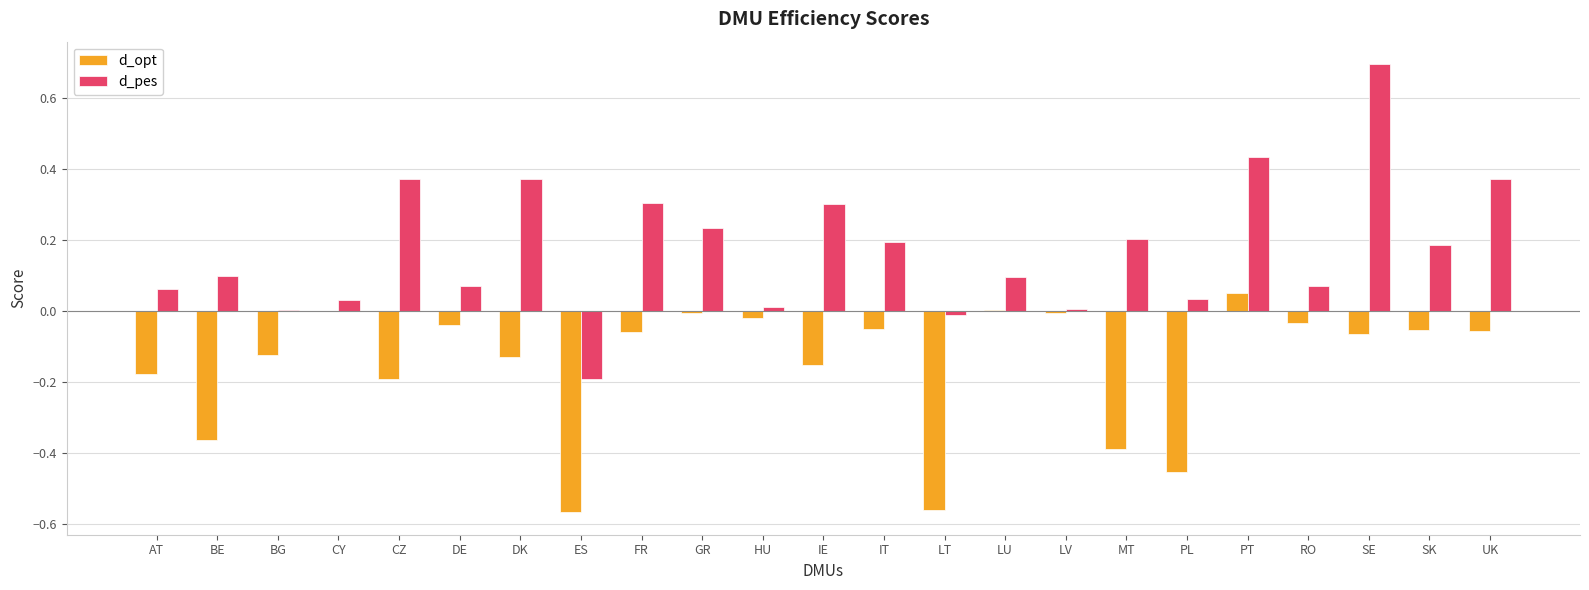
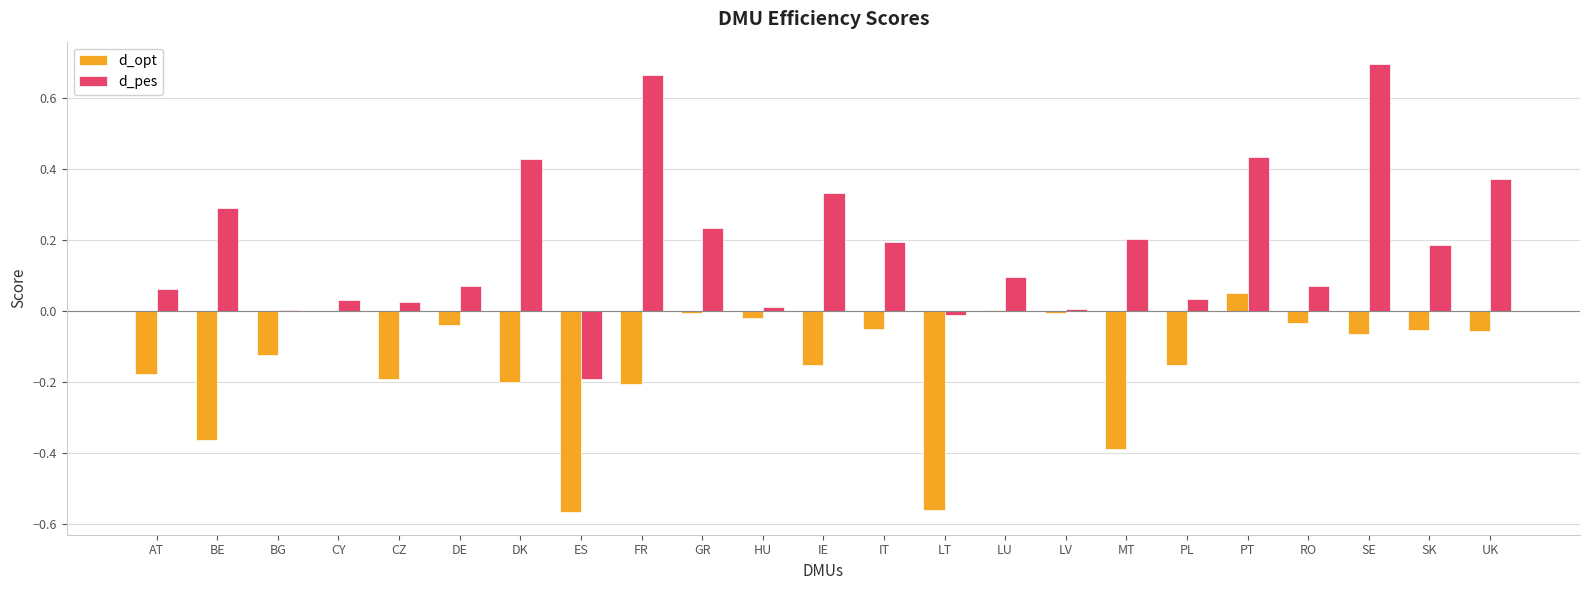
d_pes, BE: 0.10 -> 0.29
d_pes, CZ: 0.37 -> 0.03
d_opt, DK: -0.13 -> -0.20
d_pes, DK: 0.37 -> 0.43
d_opt, FR: -0.06 -> -0.21
d_pes, FR: 0.30 -> 0.67
d_pes, IE: 0.30 -> 0.33
d_opt, PL: -0.45 -> -0.15
